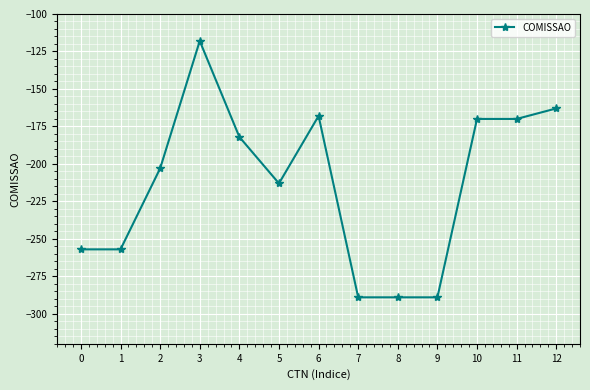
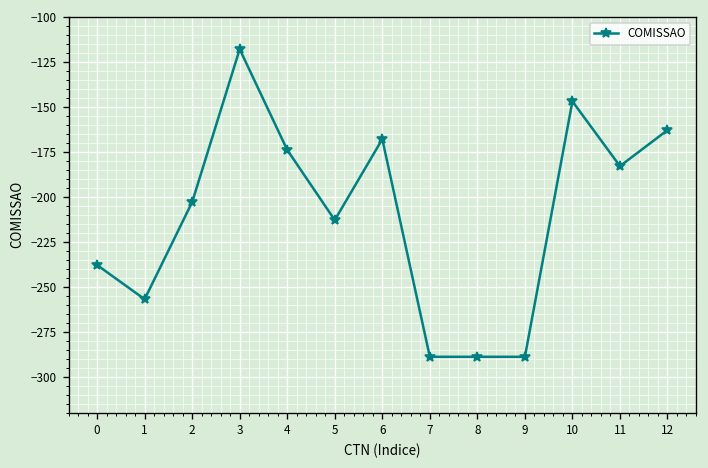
0: -257 -> -238
4: -182 -> -174
10: -170 -> -147
11: -170 -> -183
